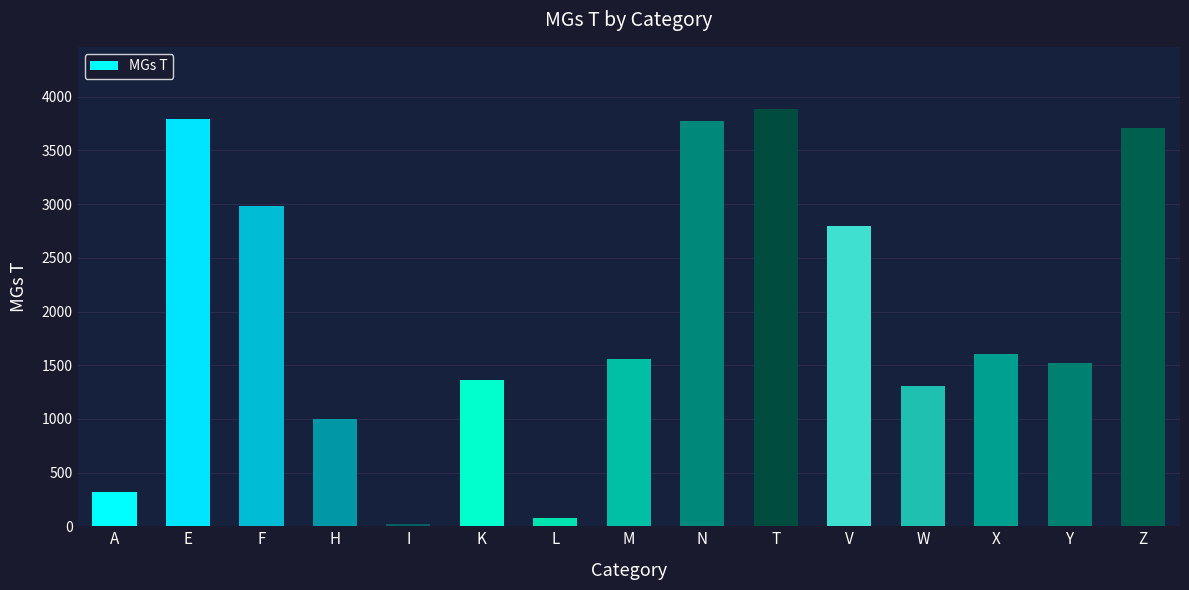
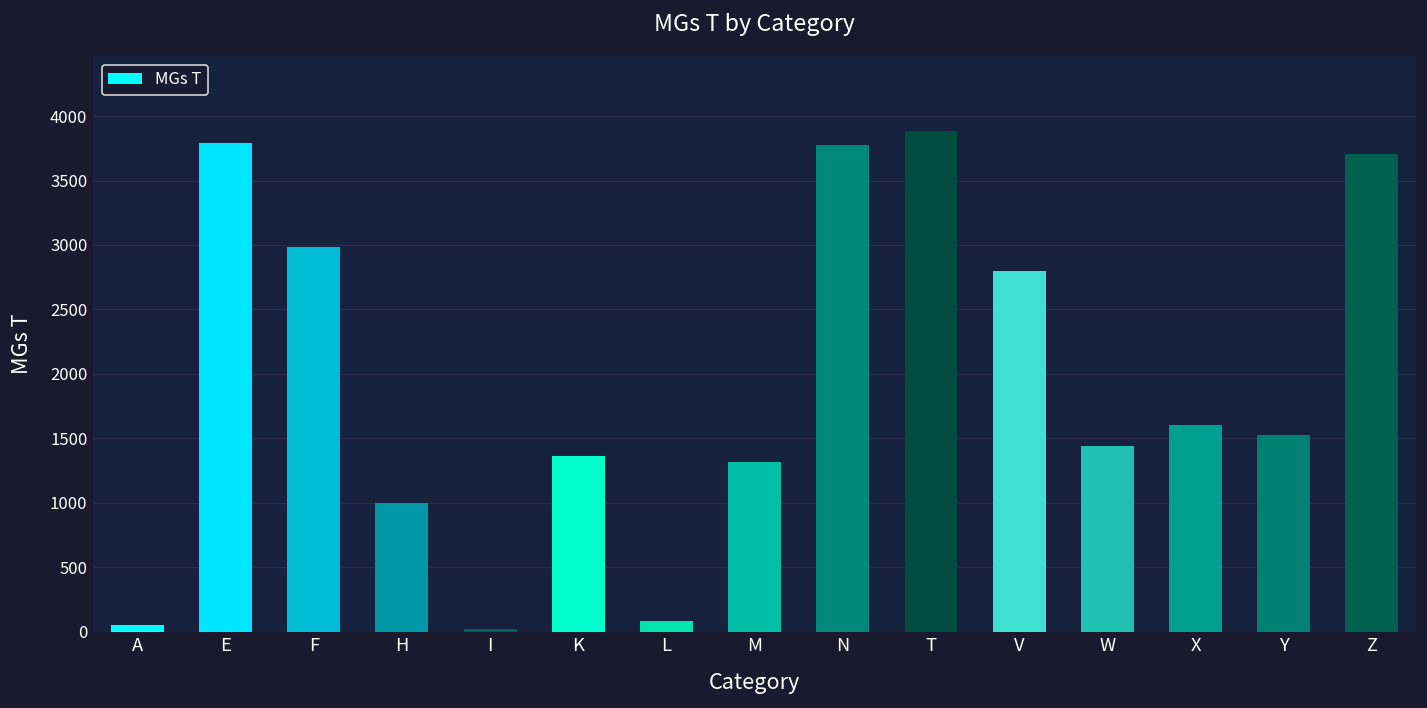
A: 320 -> 50
M: 1560 -> 1310
W: 1310 -> 1440
